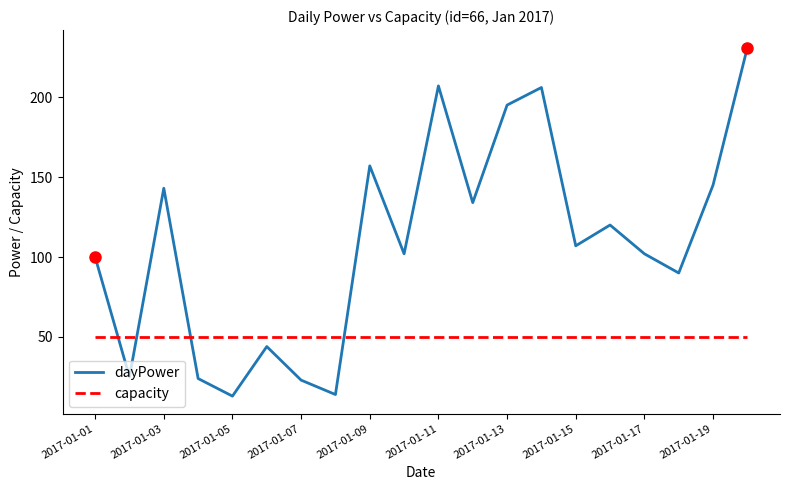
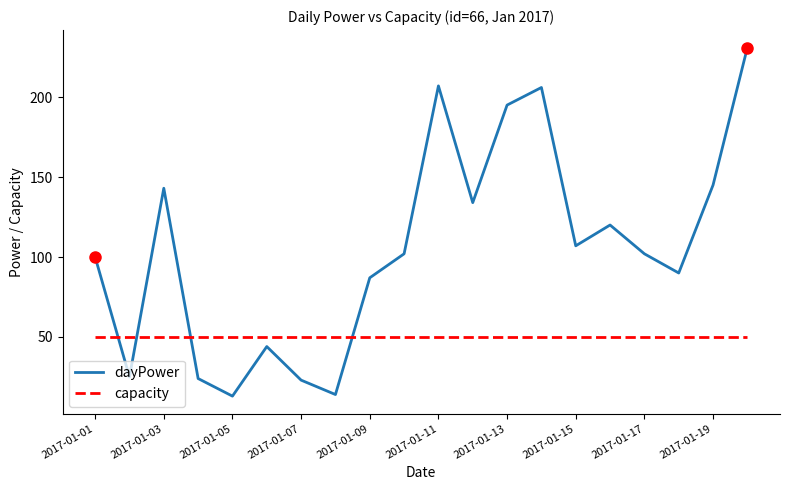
dayPower, 2017-01-09: 157 -> 87
